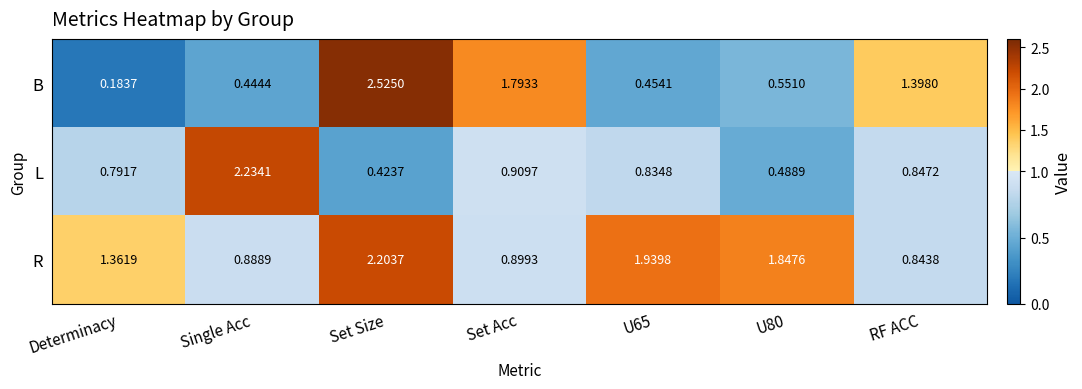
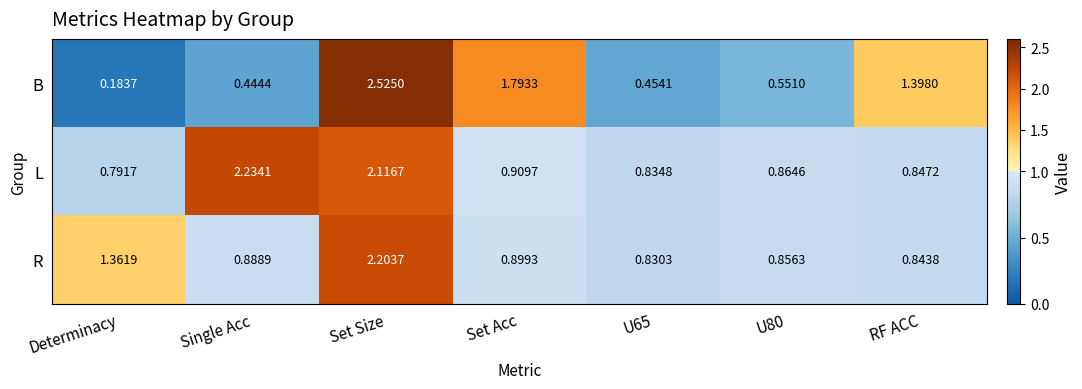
L, Set Size: 0.4237 -> 2.1167
L, U80: 0.4889 -> 0.8646
R, U65: 1.9398 -> 0.8303
R, U80: 1.8476 -> 0.8563
